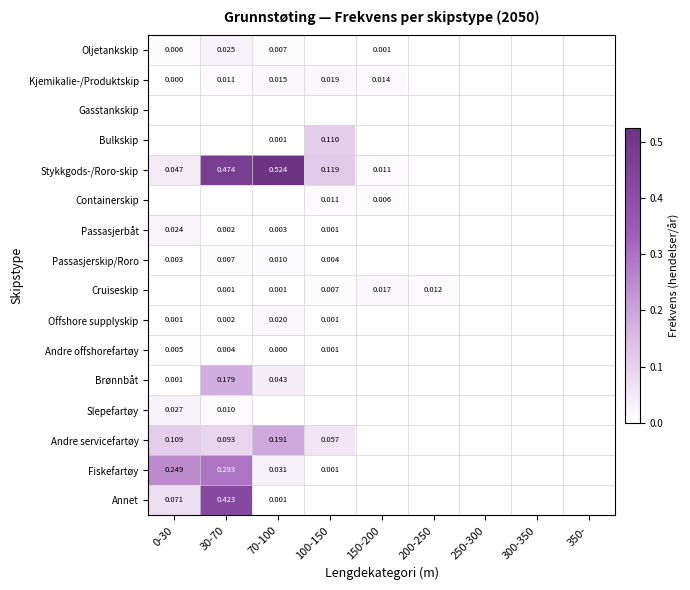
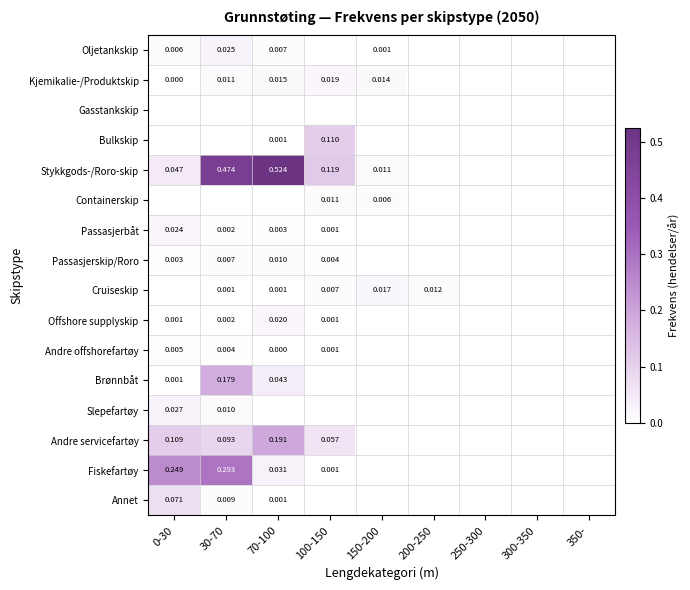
Annet, 30-70: 0.423 -> 0.009
